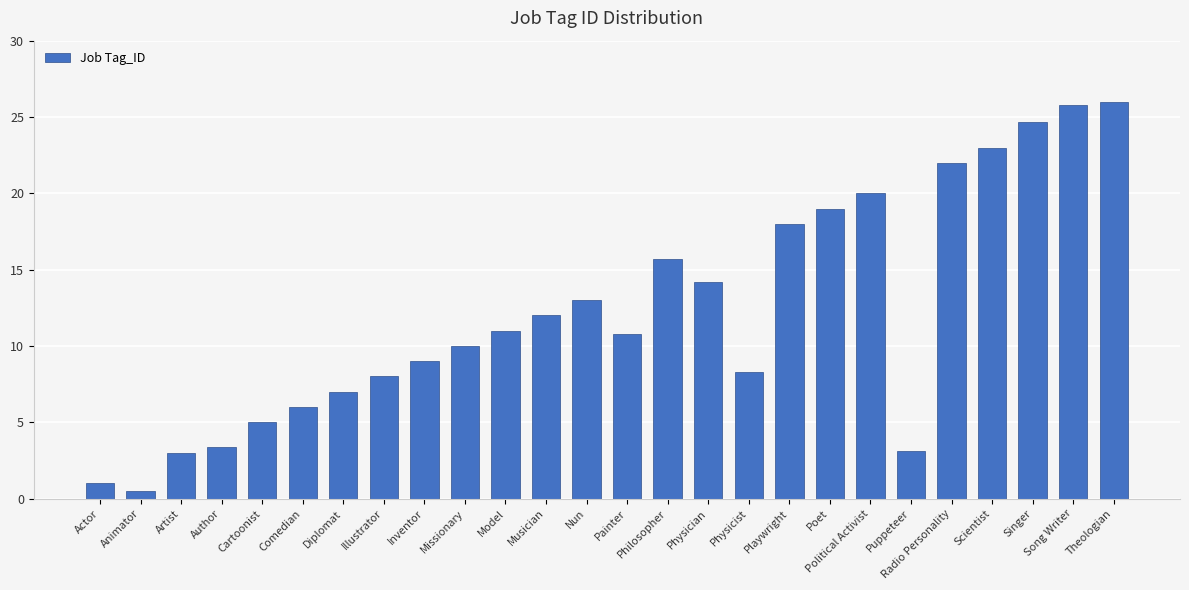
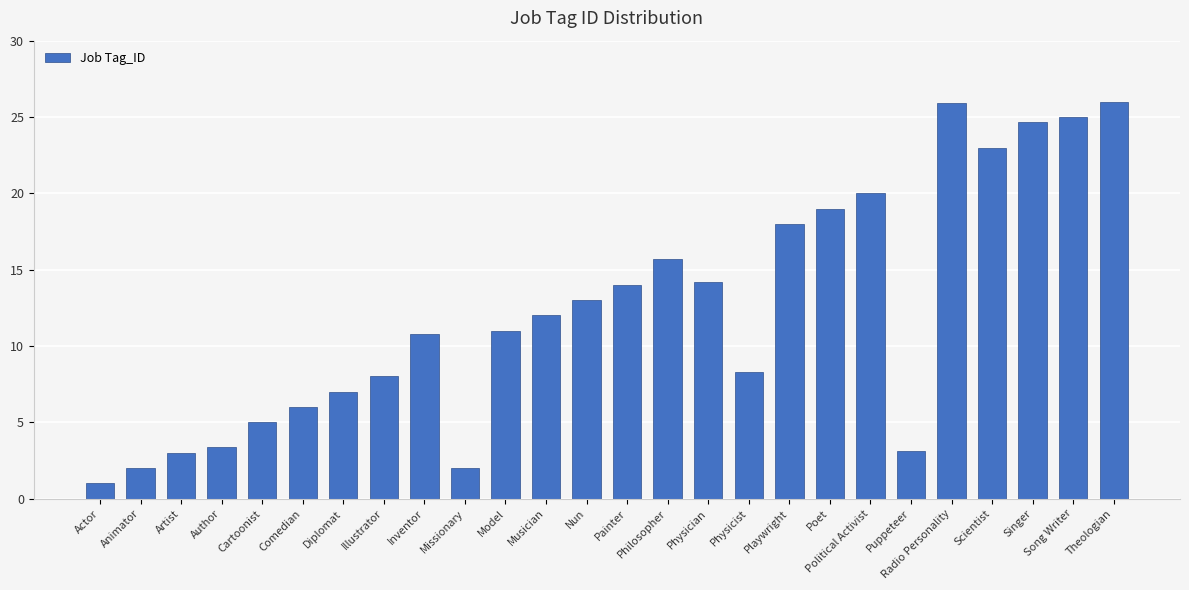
Animator: 0.5 -> 2.0
Inventor: 9.0 -> 10.8
Missionary: 10 -> 2
Painter: 10.8 -> 14.0
Radio Personality: 22.0 -> 25.9
Song Writer: 25.8 -> 25.0
